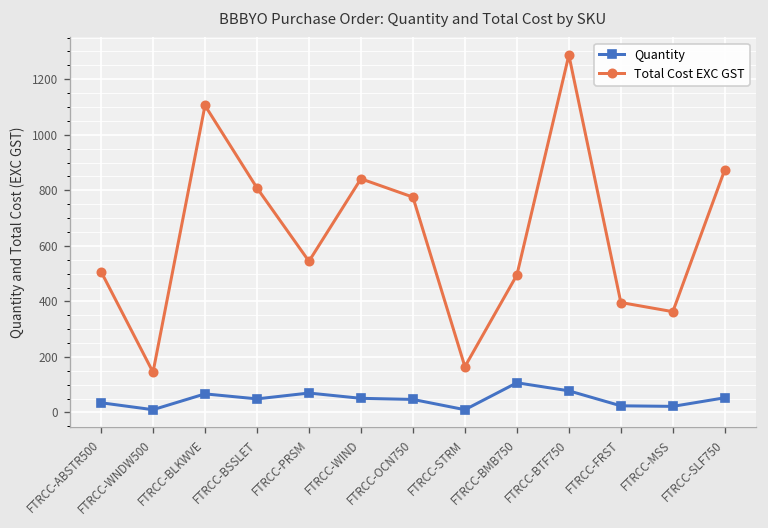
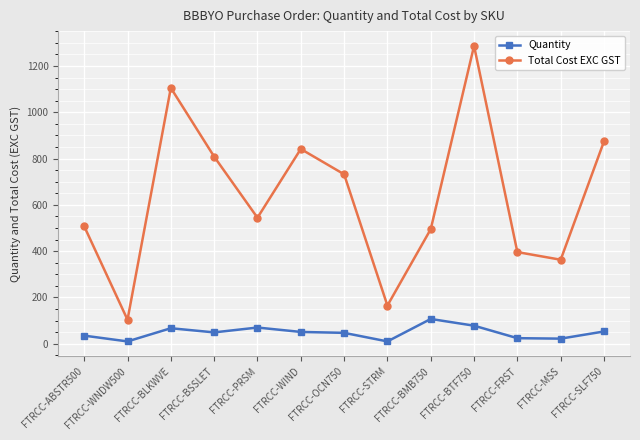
Total Cost EXC GST, FTRCC-WNDW500: 150 -> 100
Total Cost EXC GST, FTRCC-OCN750: 780 -> 730
